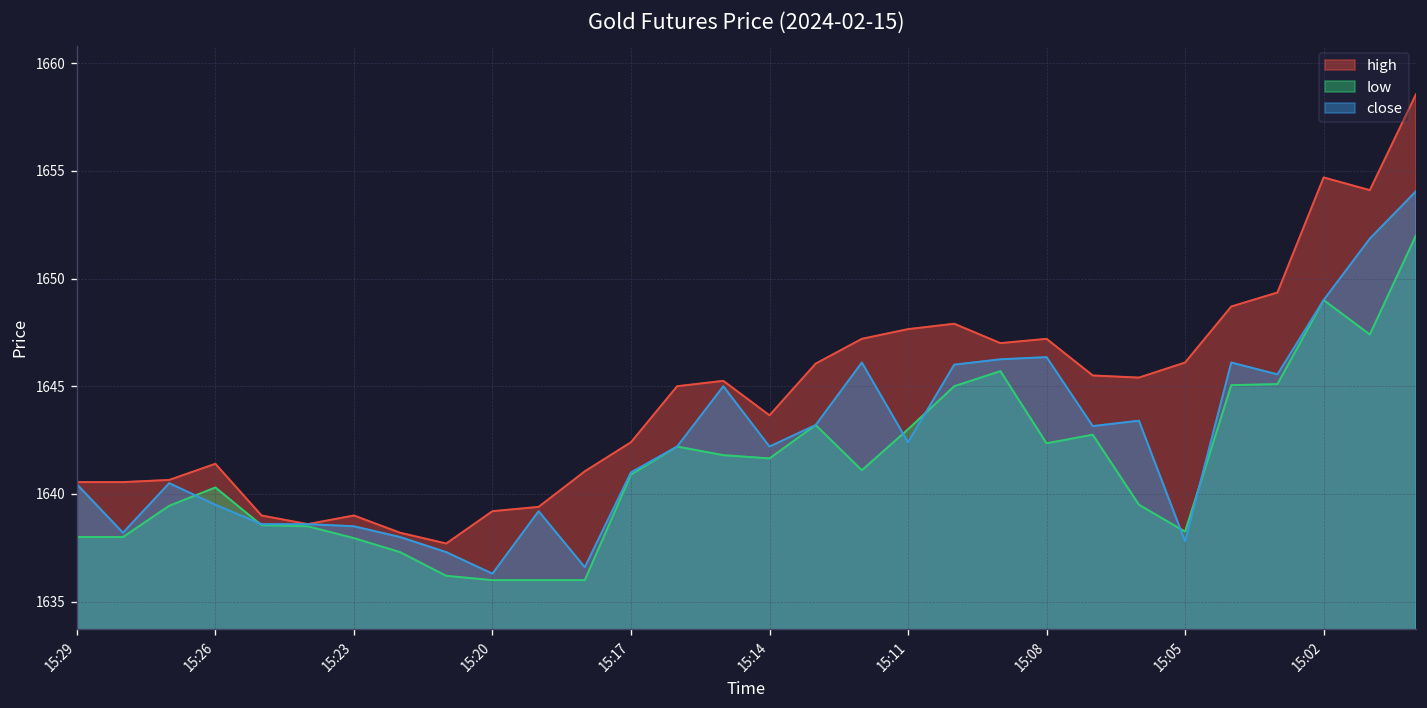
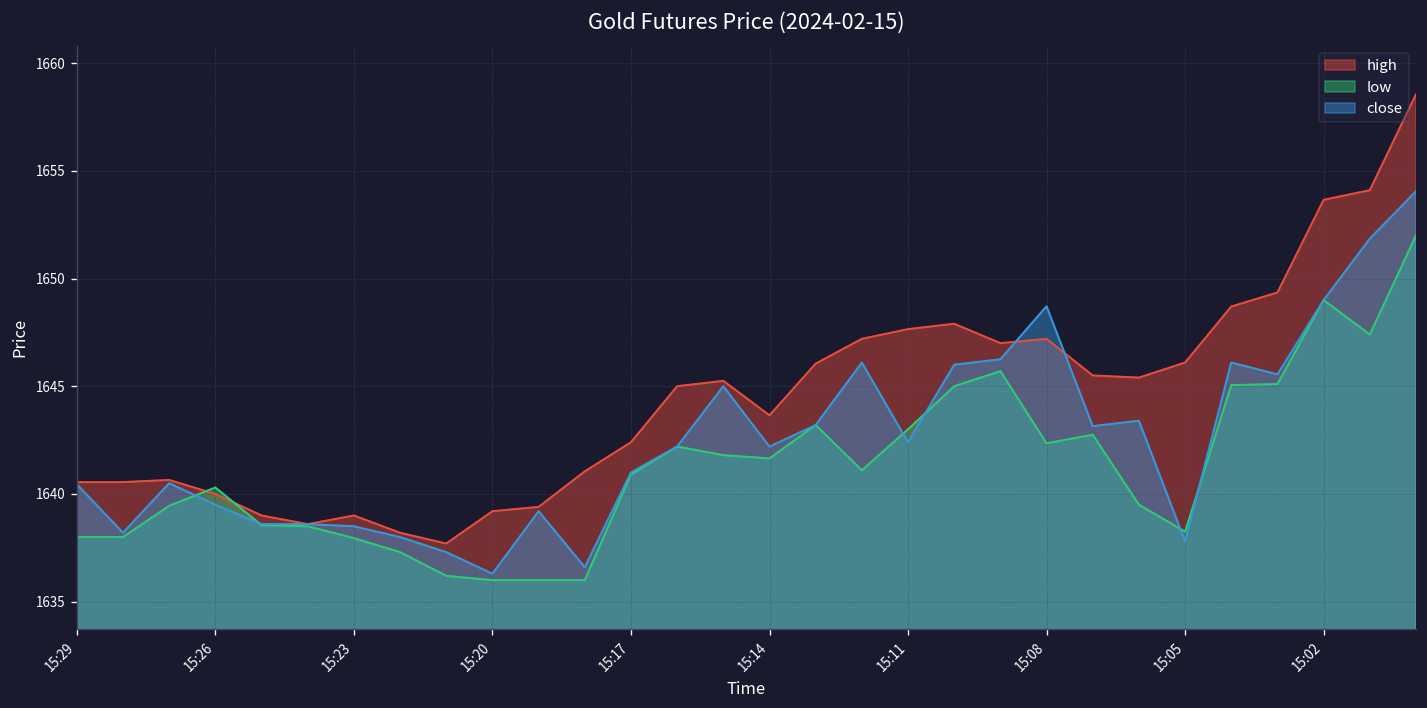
high, 15:26: 1641.4 -> 1640.0
close, 15:08: 1646.4 -> 1648.7
high, 15:02: 1654.7 -> 1653.7
